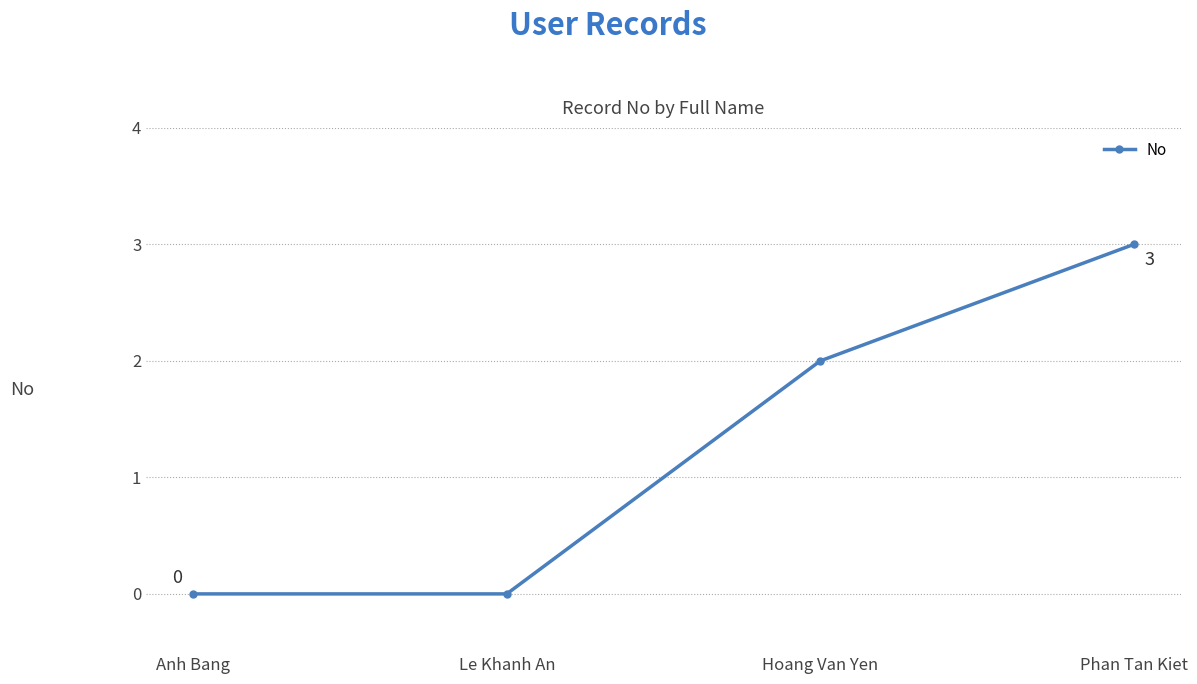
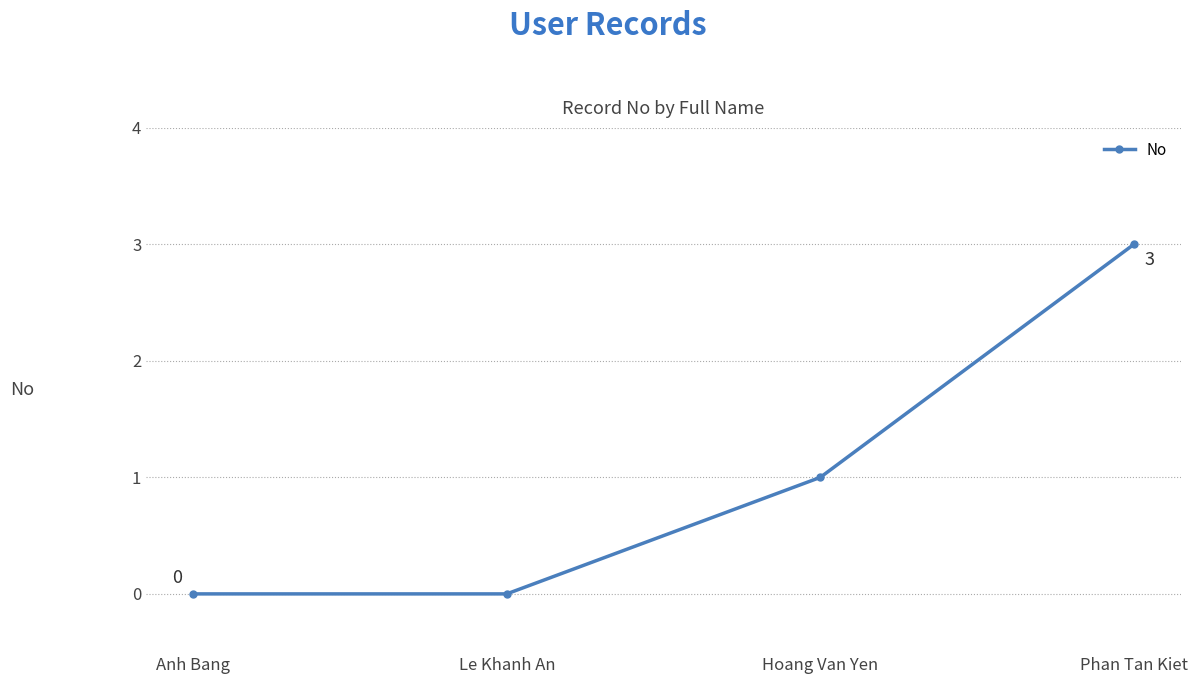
Hoang Van Yen: 2 -> 1
